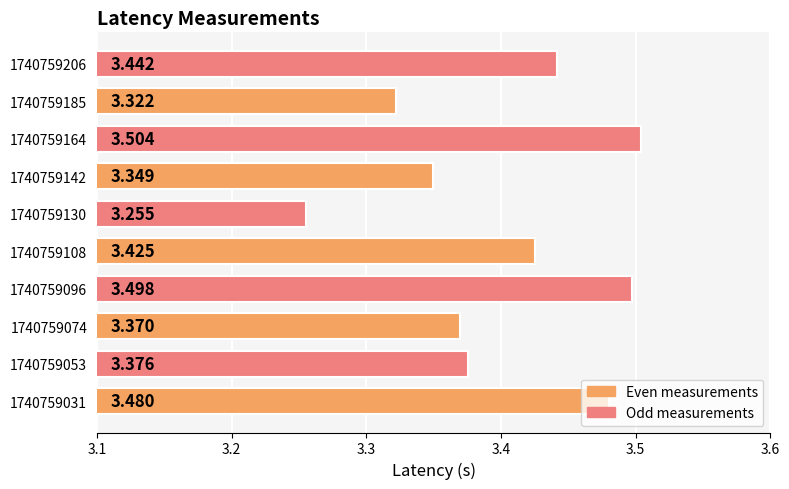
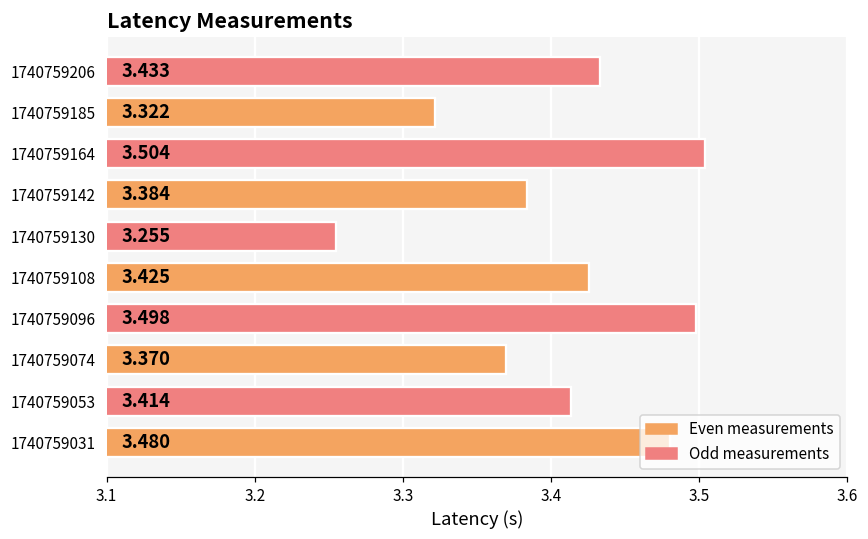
1740759206: 3.442 -> 3.433
1740759142: 3.349 -> 3.384
1740759053: 3.376 -> 3.414
